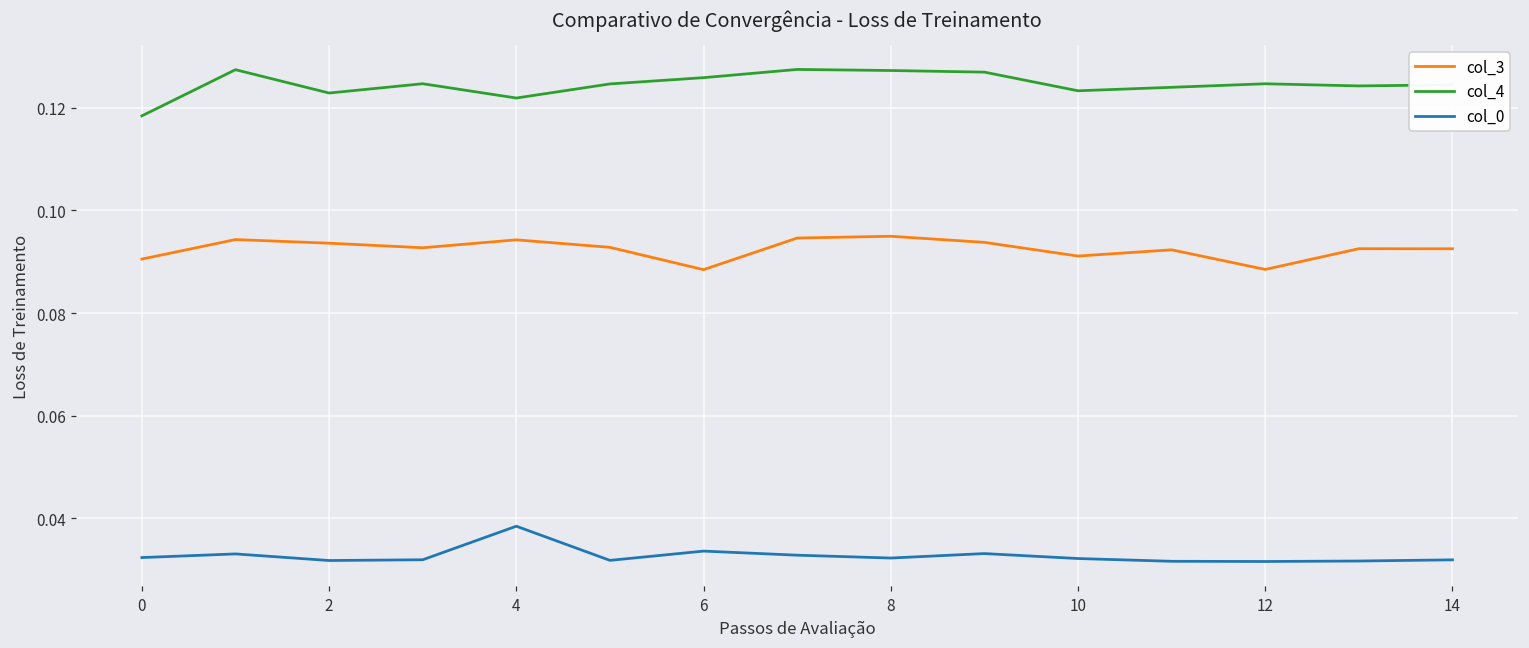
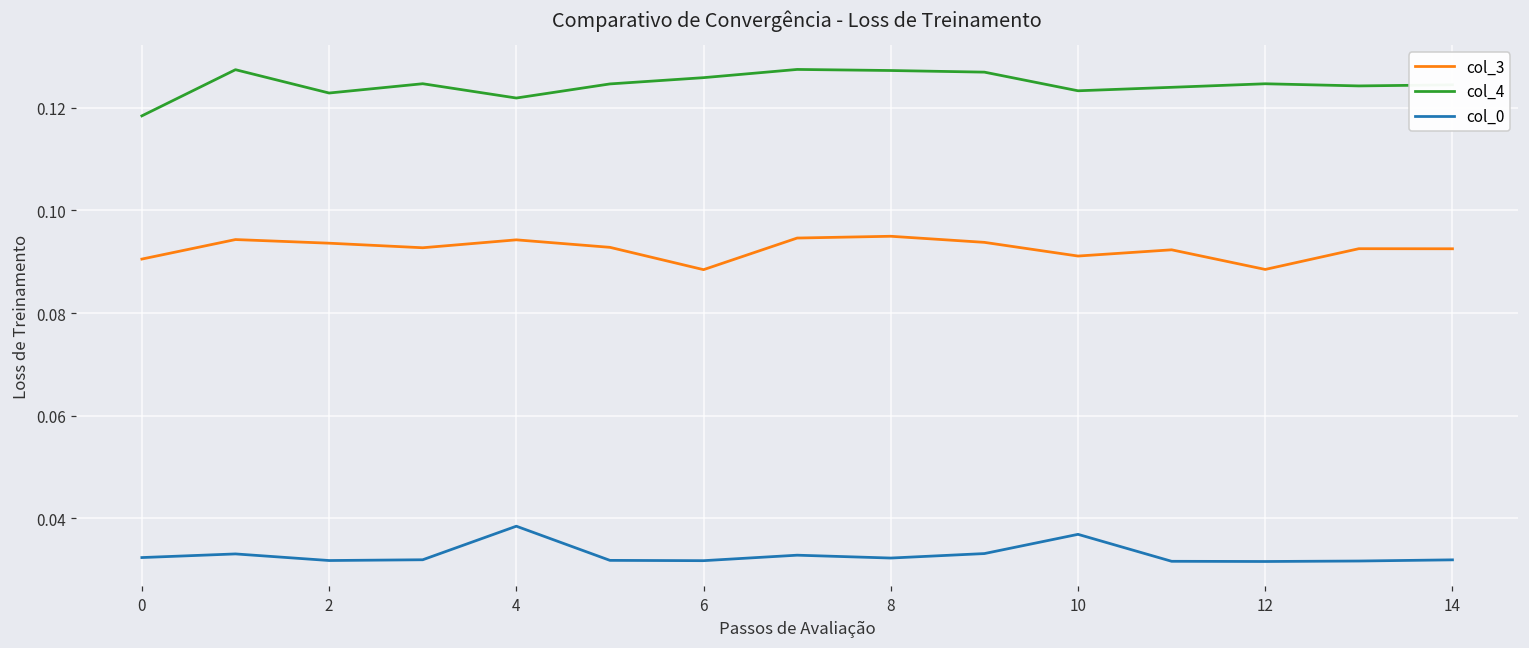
col_0, 6: 0.034 -> 0.032
col_0, 10: 0.032 -> 0.037
